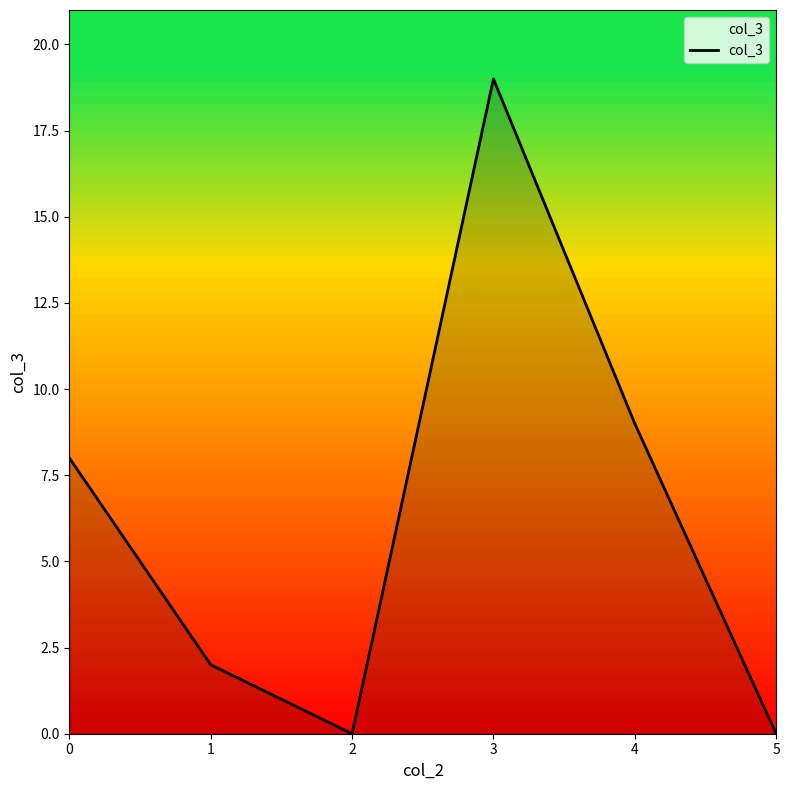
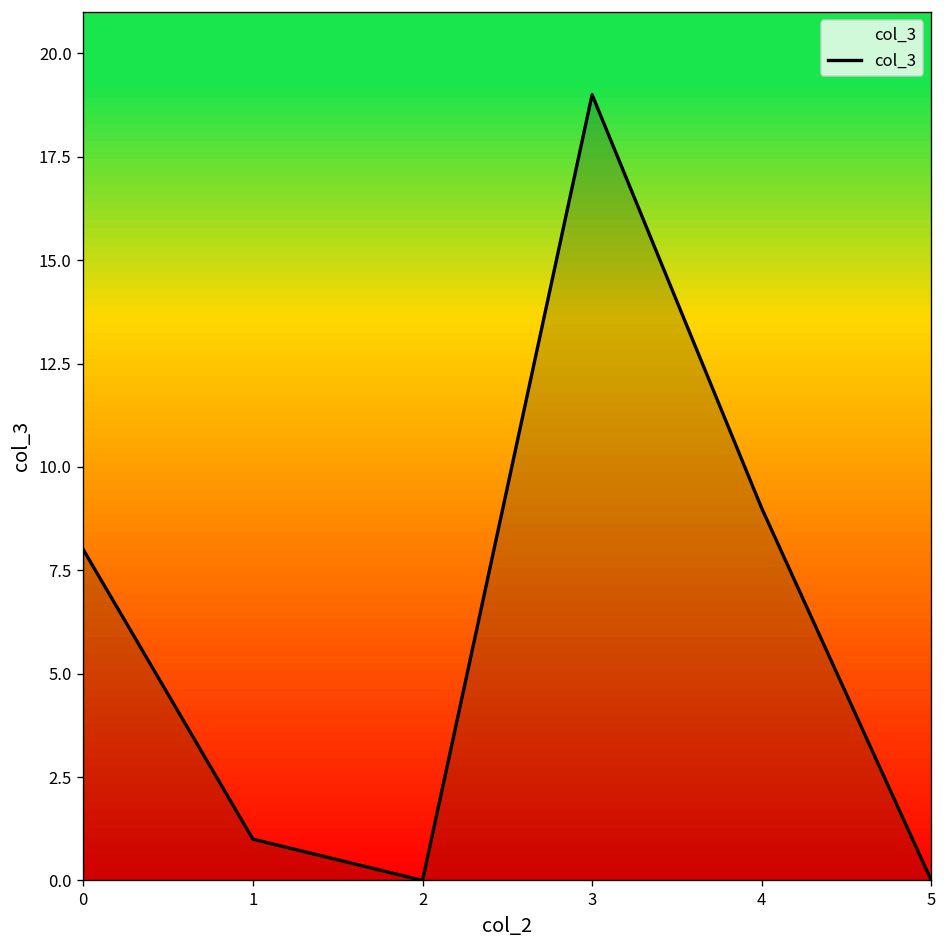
1: 2 -> 1
